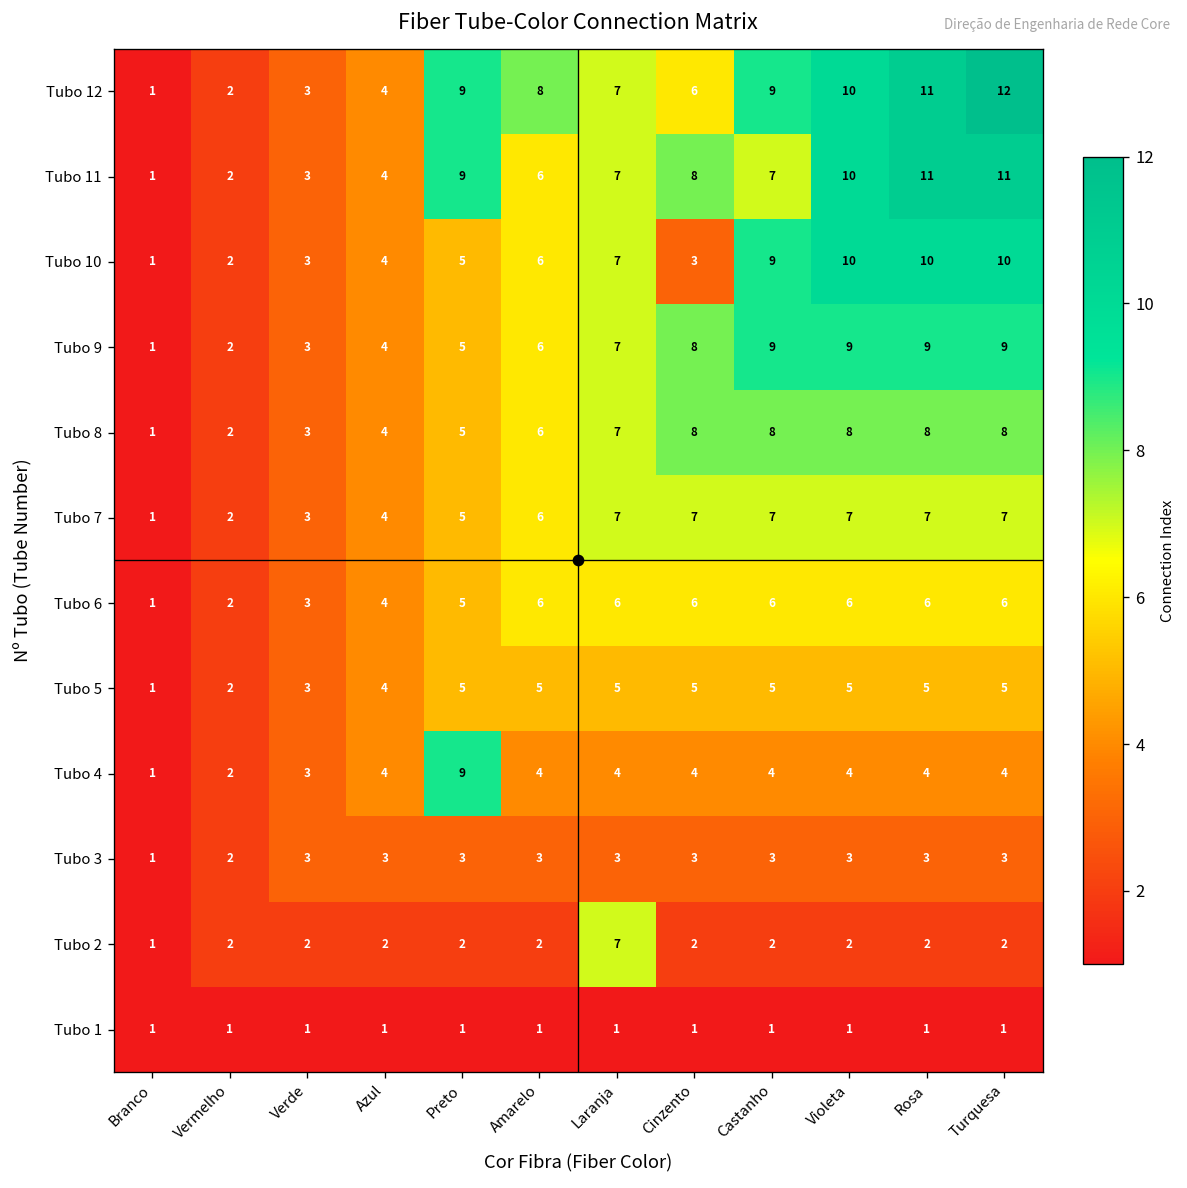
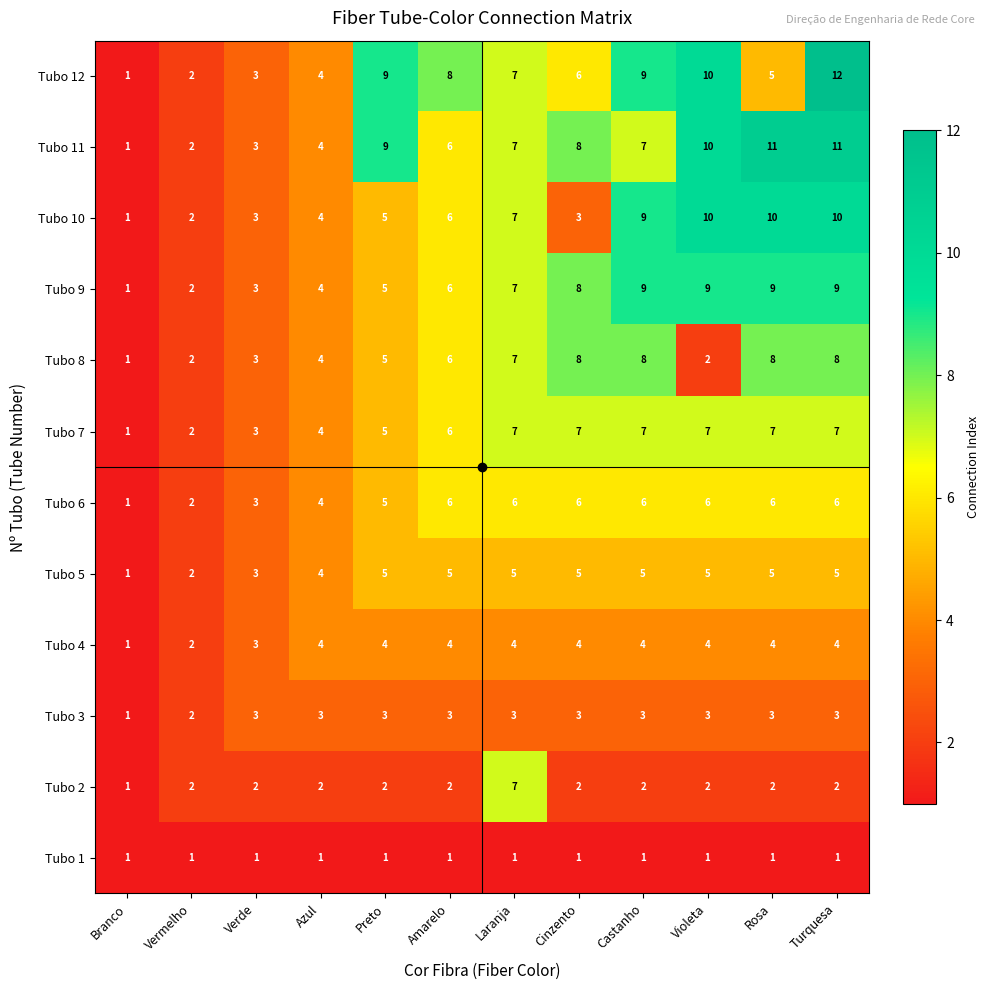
Tubo 12, Rosa: 11 -> 5
Tubo 8, Violeta: 8 -> 2
Tubo 4, Preto: 9 -> 4
